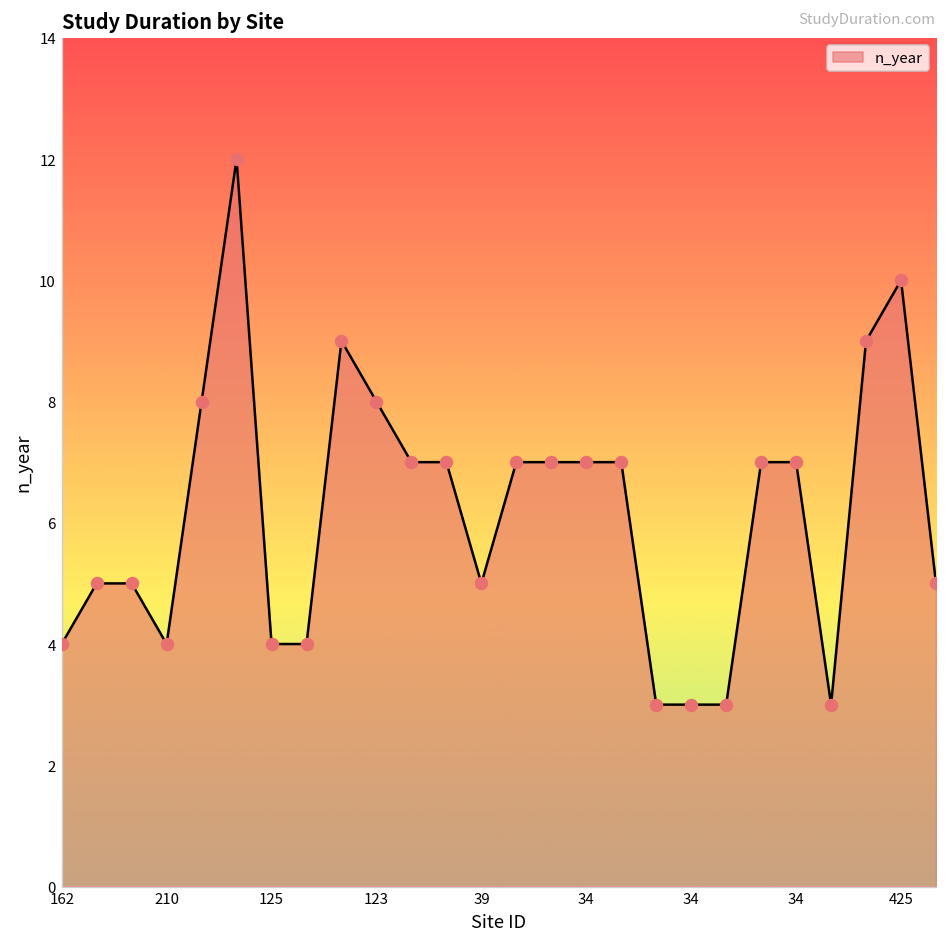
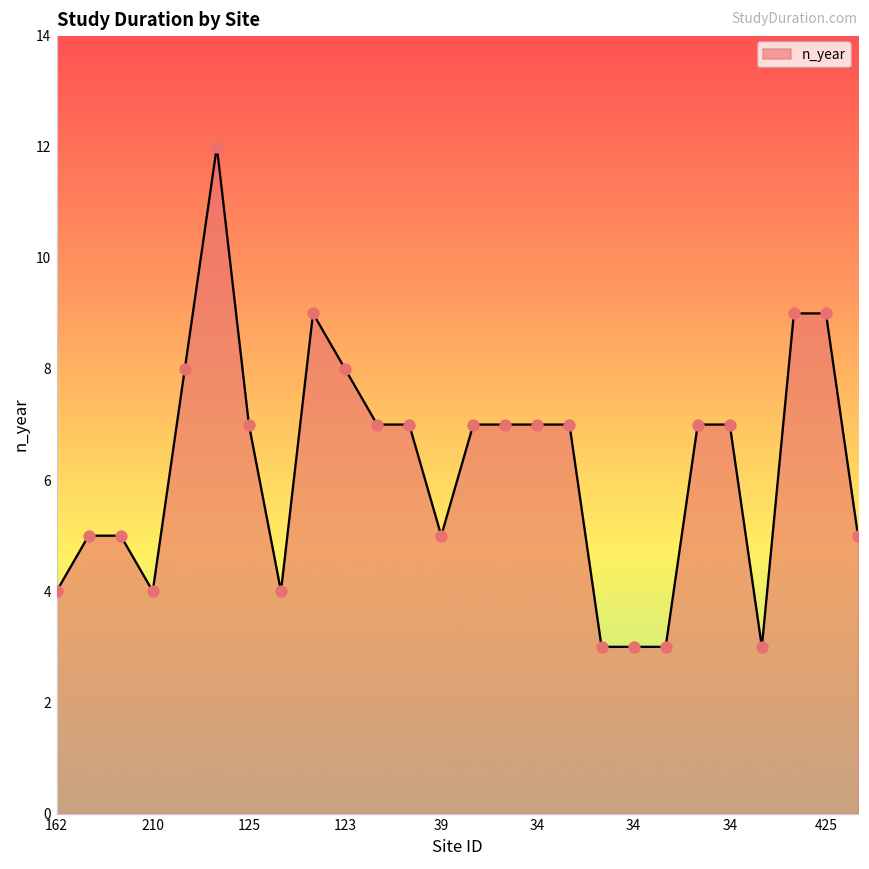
125: 4 -> 7
425: 10 -> 9
